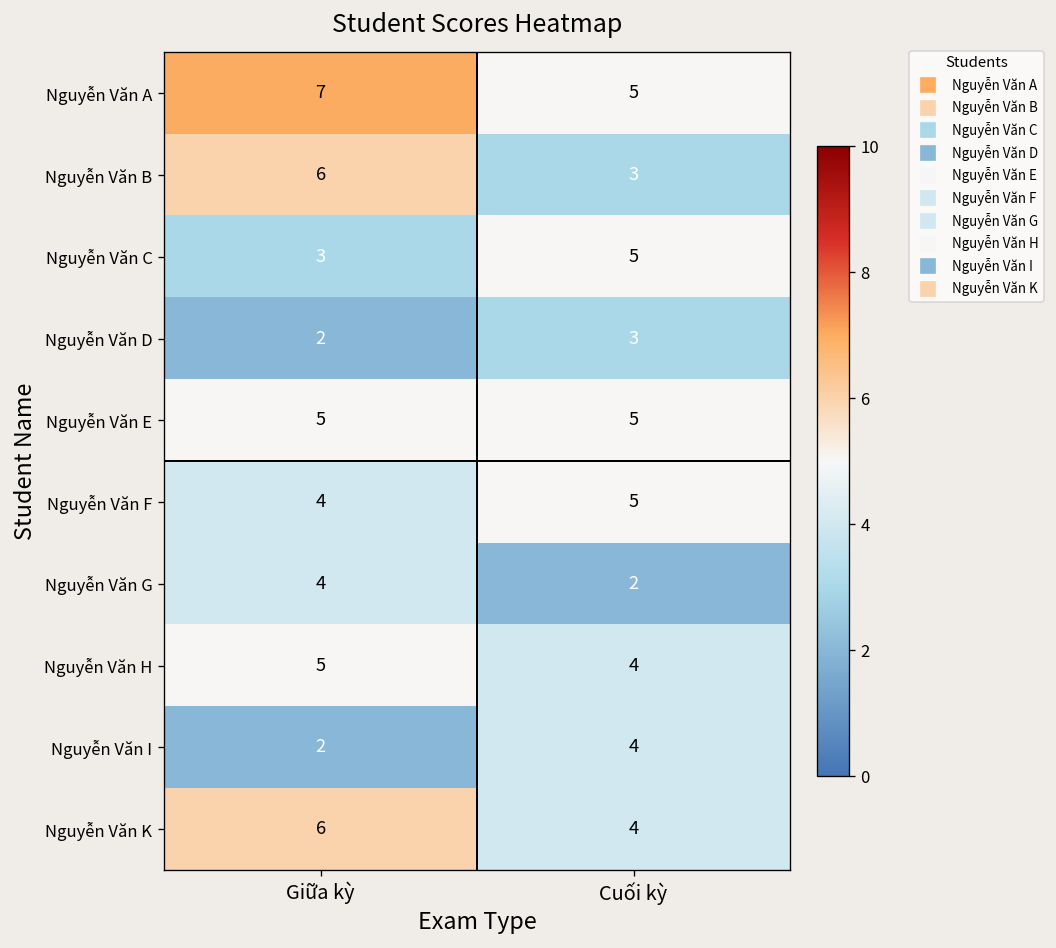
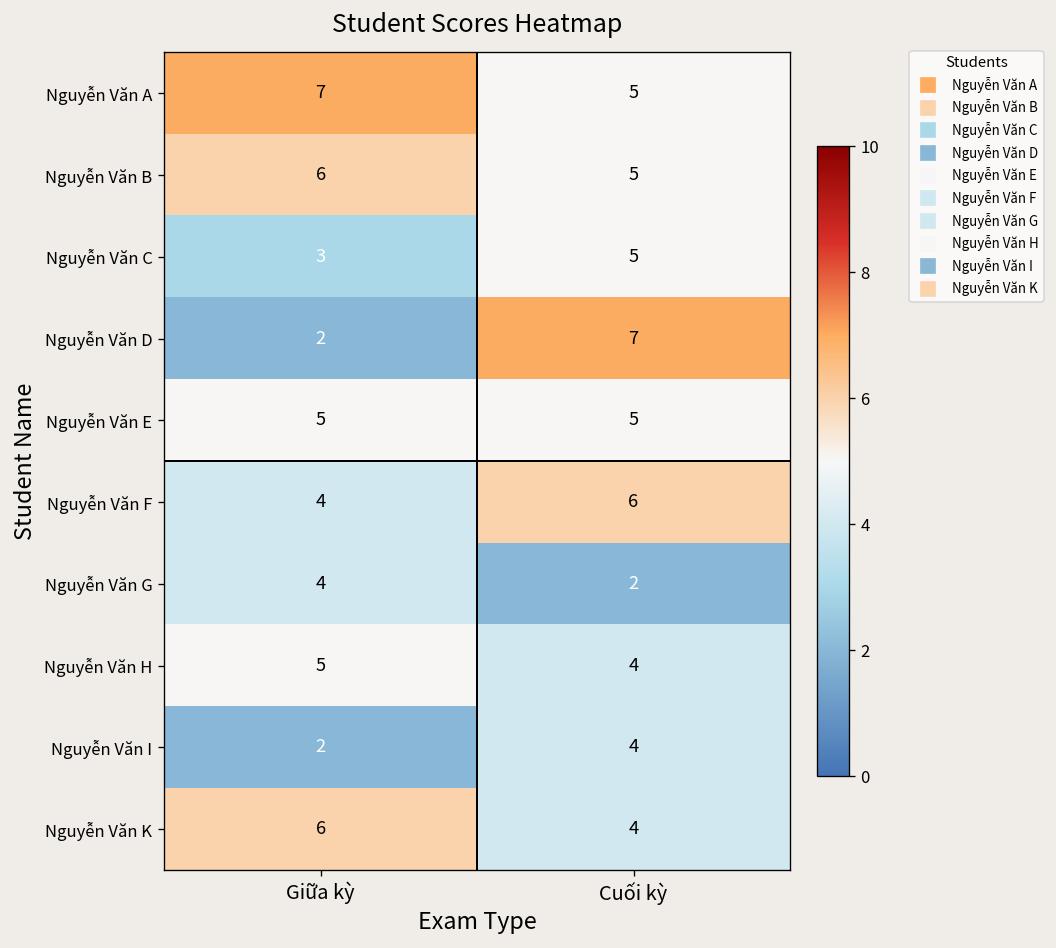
Nguyễn Văn B, Cuối kỳ: 3 -> 5
Nguyễn Văn D, Cuối kỳ: 3 -> 7
Nguyễn Văn F, Cuối kỳ: 5 -> 6
